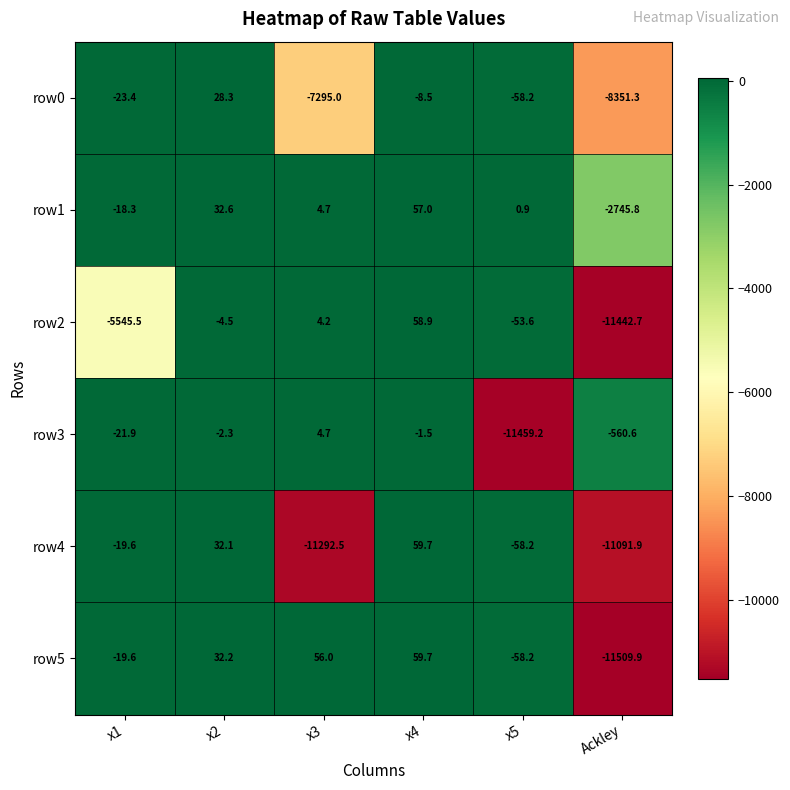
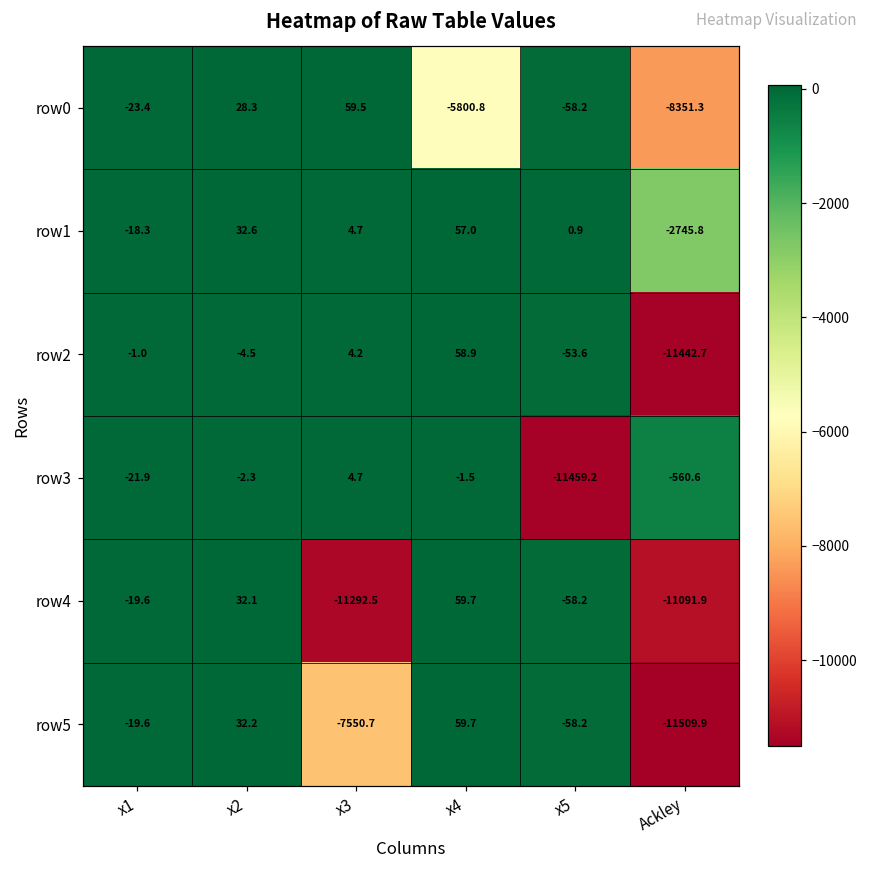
row0, x3: -7295.0 -> 59.5
row0, x4: -8.5 -> -5800.8
row2, x1: -5545.5 -> -1.0
row5, x3: 56.0 -> -7550.7
